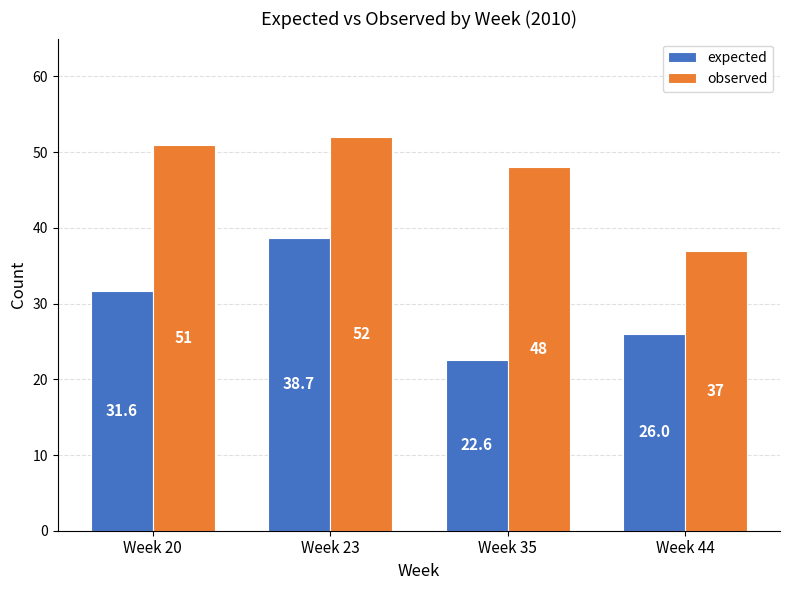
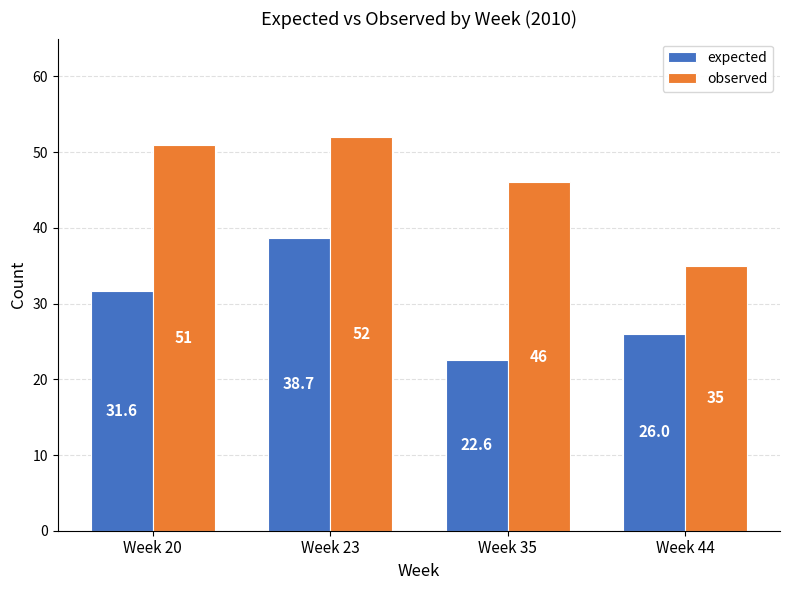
observed, Week 35: 48 -> 46
observed, Week 44: 37 -> 35
